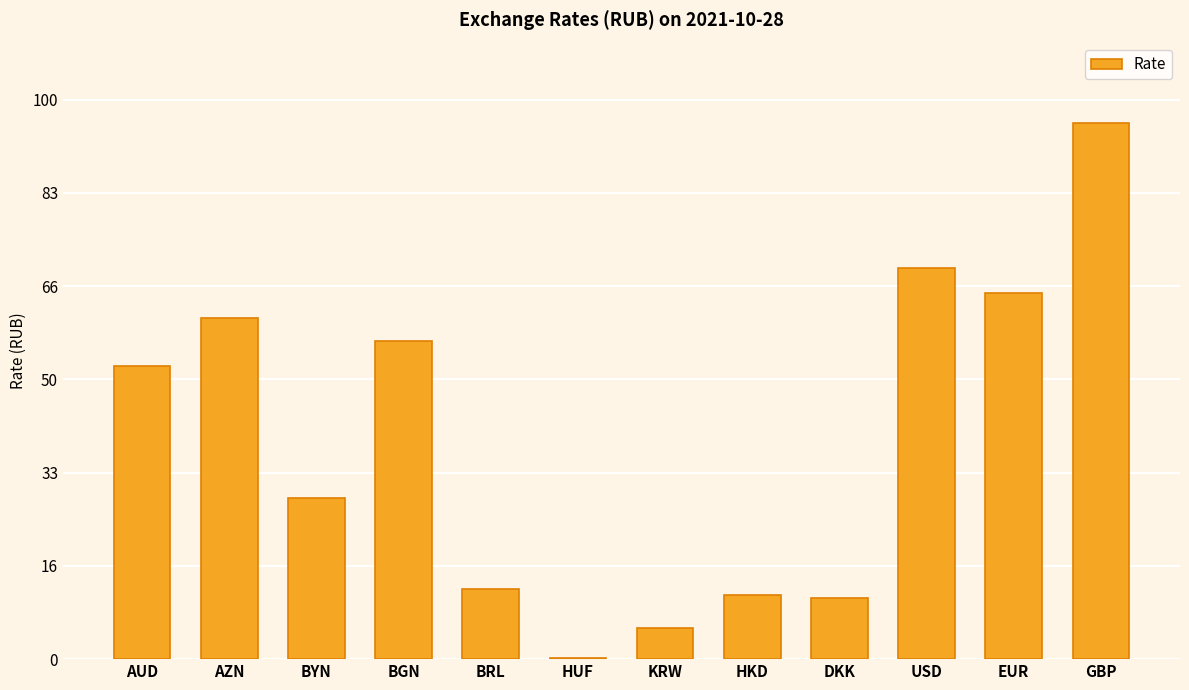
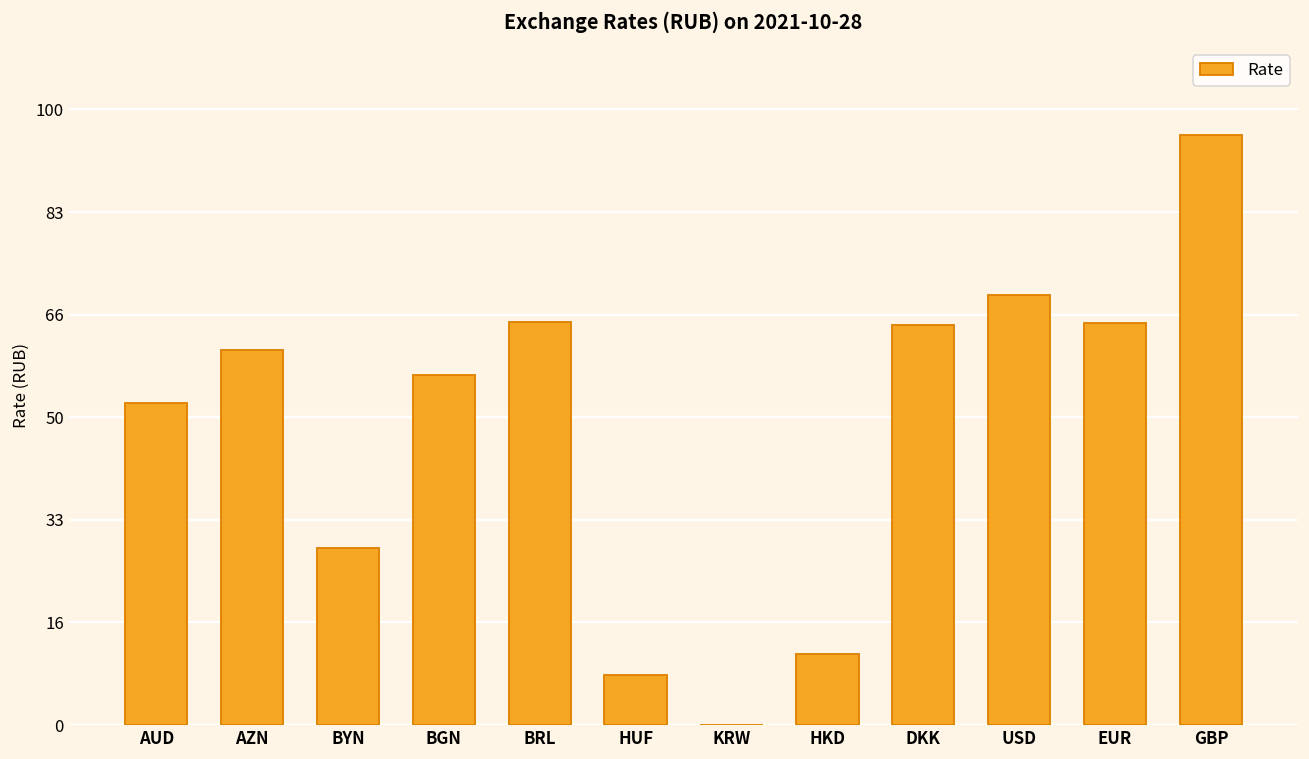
BRL: 13 -> 65
HUF: 0 -> 8
KRW: 6 -> 0
DKK: 11 -> 65
